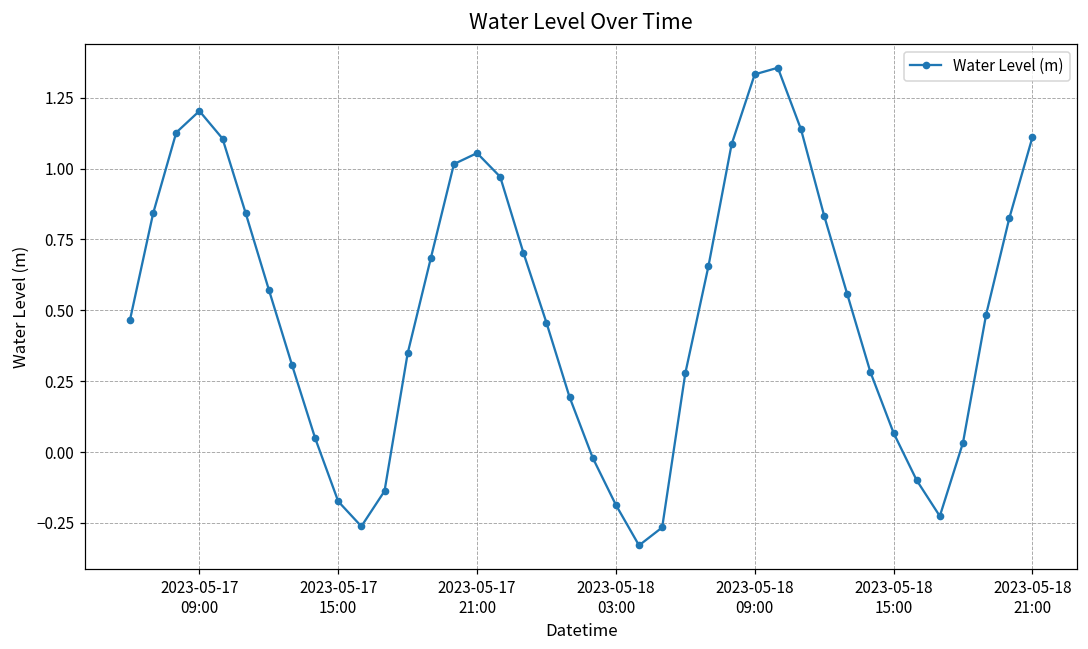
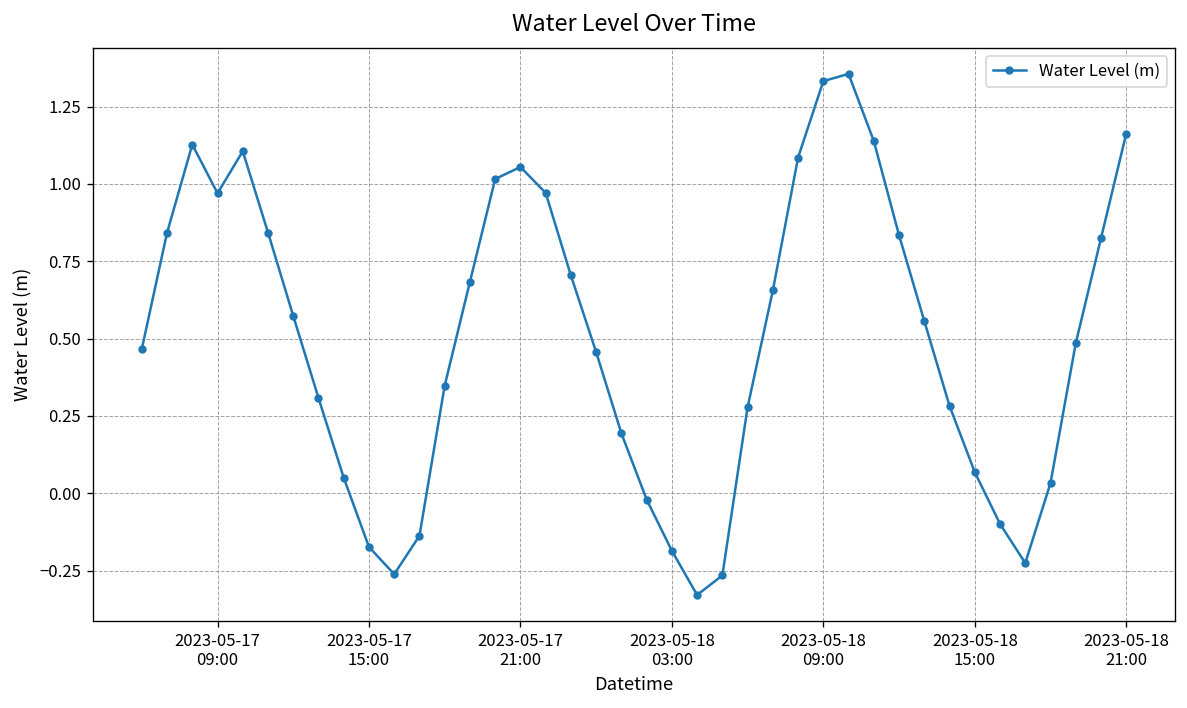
2023-05-17 09:00: 1.20 -> 0.97
2023-05-18 21:00: 1.11 -> 1.16
